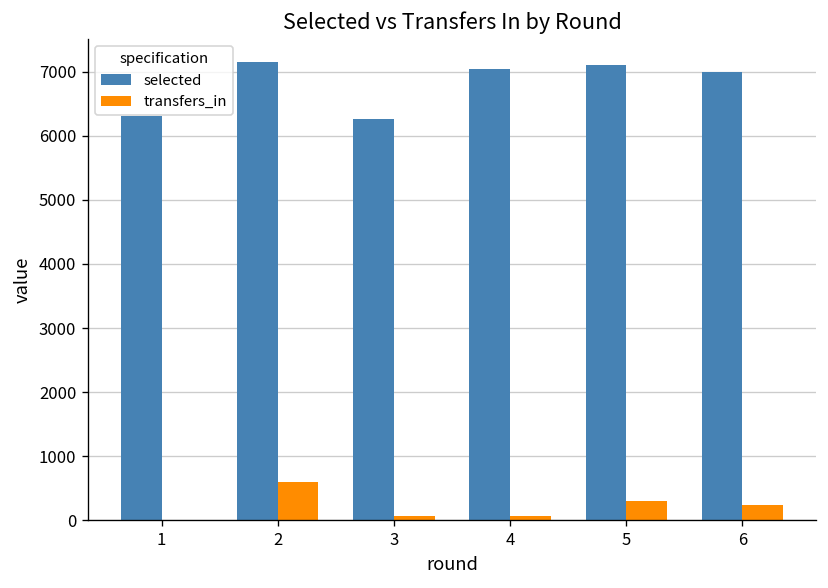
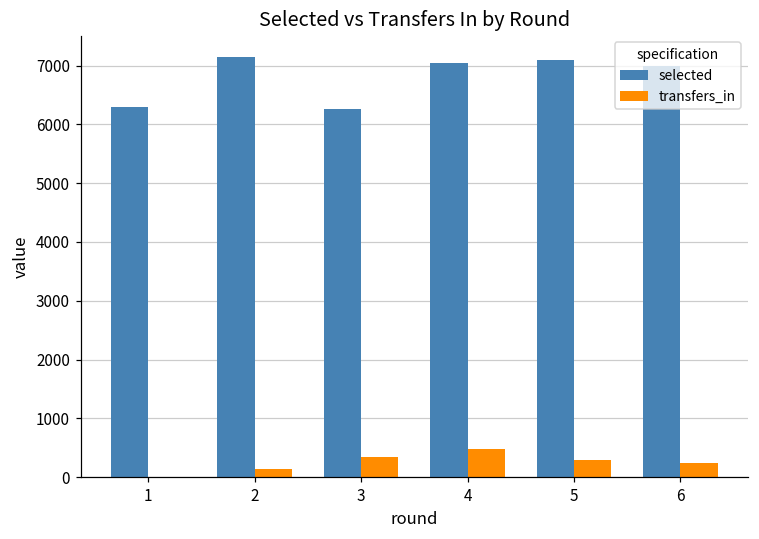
transfers_in, 2: 600 -> 100
transfers_in, 3: 100 -> 300
transfers_in, 4: 100 -> 500
